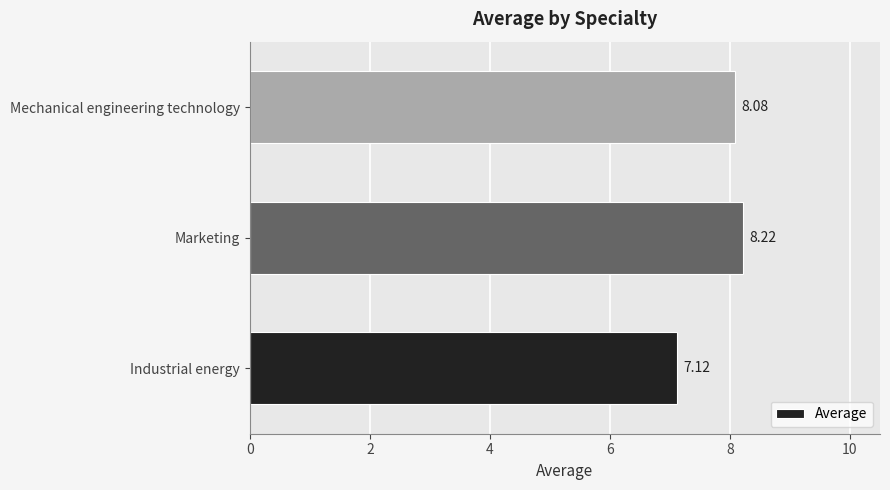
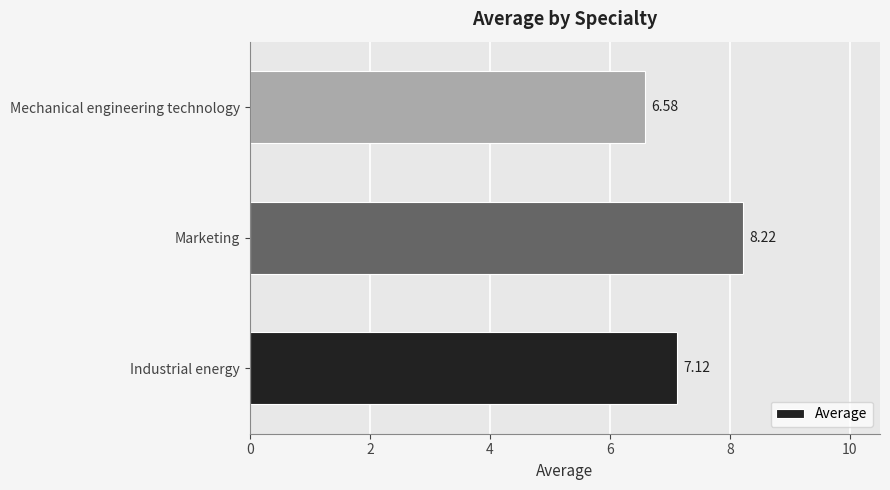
Mechanical engineering technology: 8.08 -> 6.58
